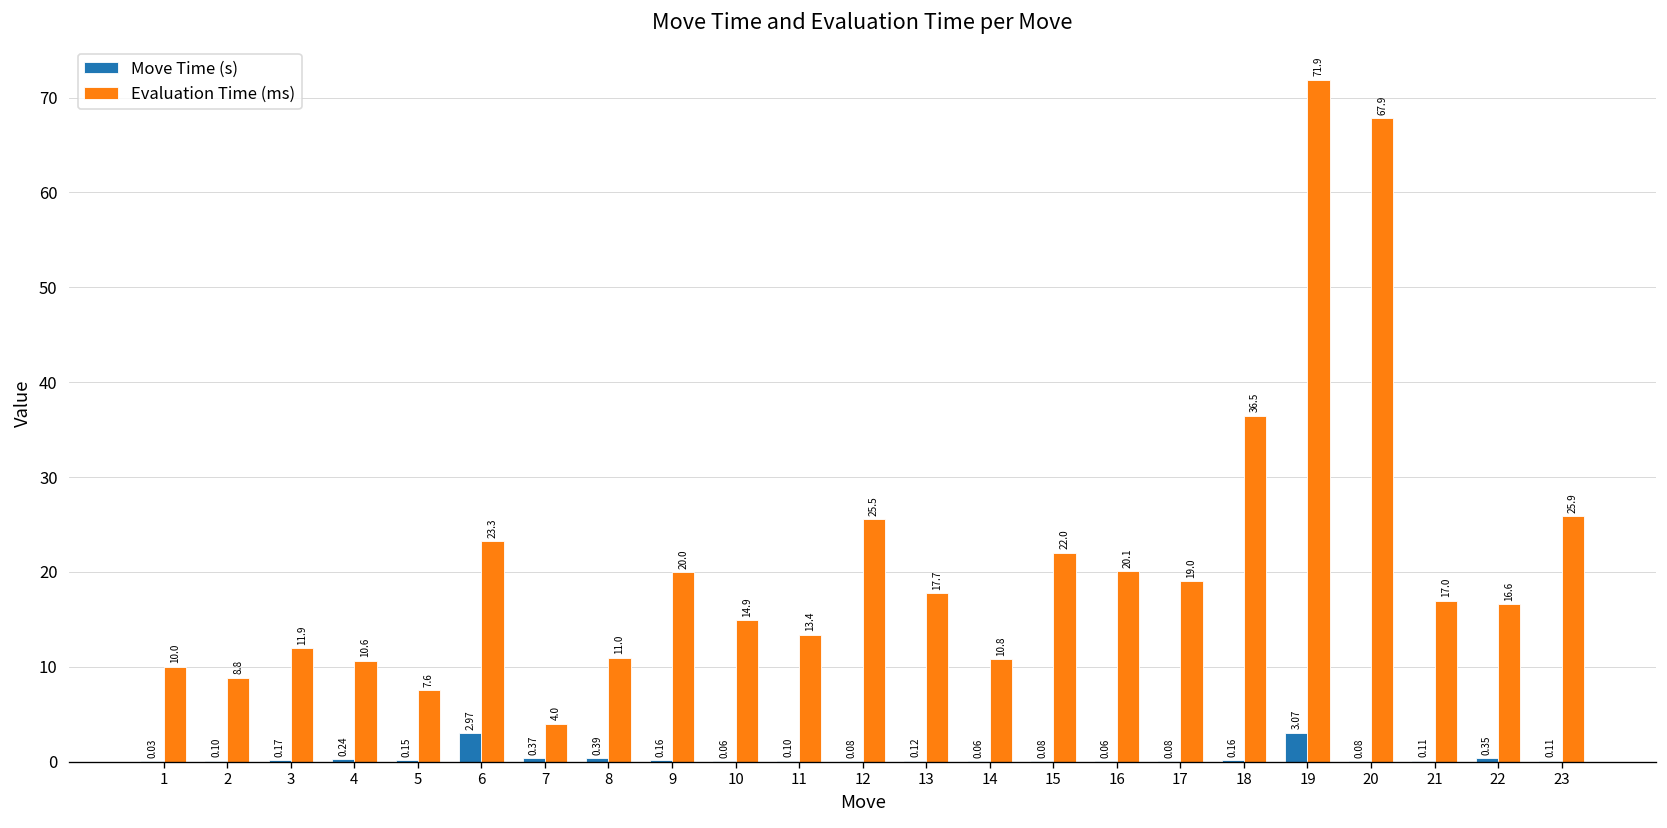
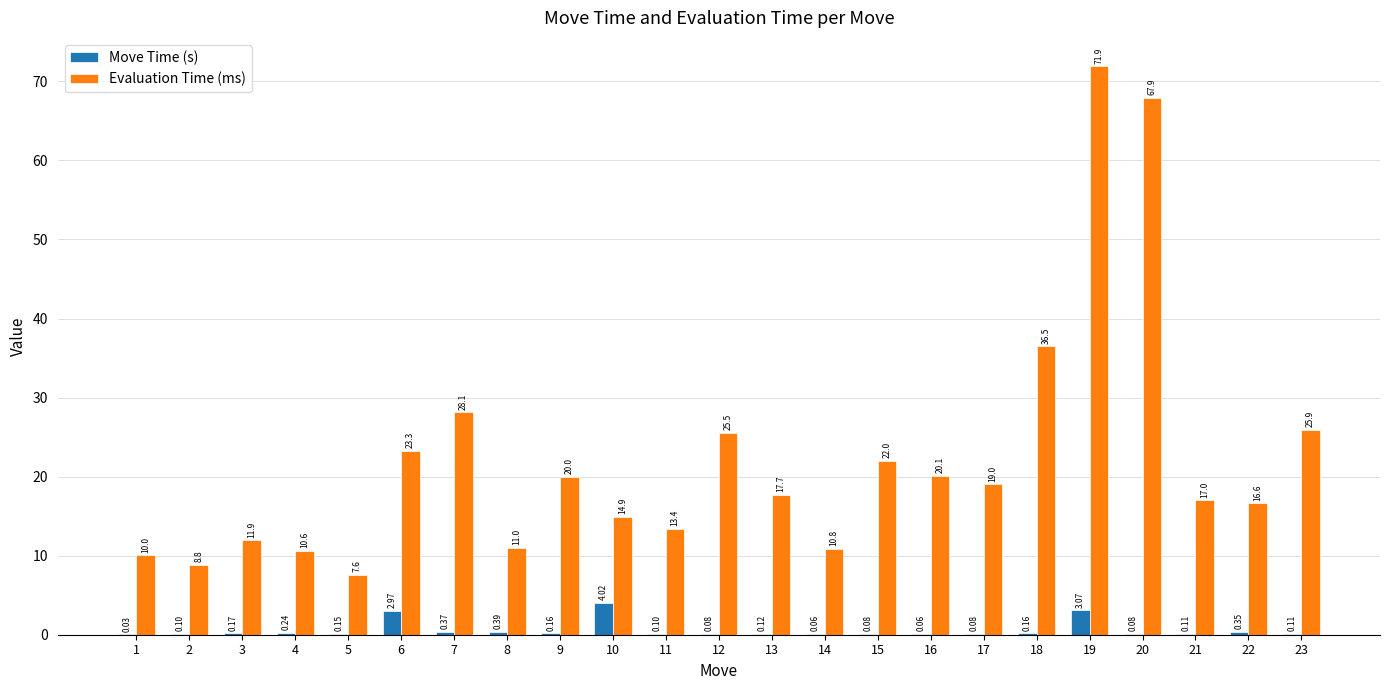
Evaluation Time (ms), 7: 4.0 -> 28.1
Move Time (s), 10: 0.06 -> 4.02
